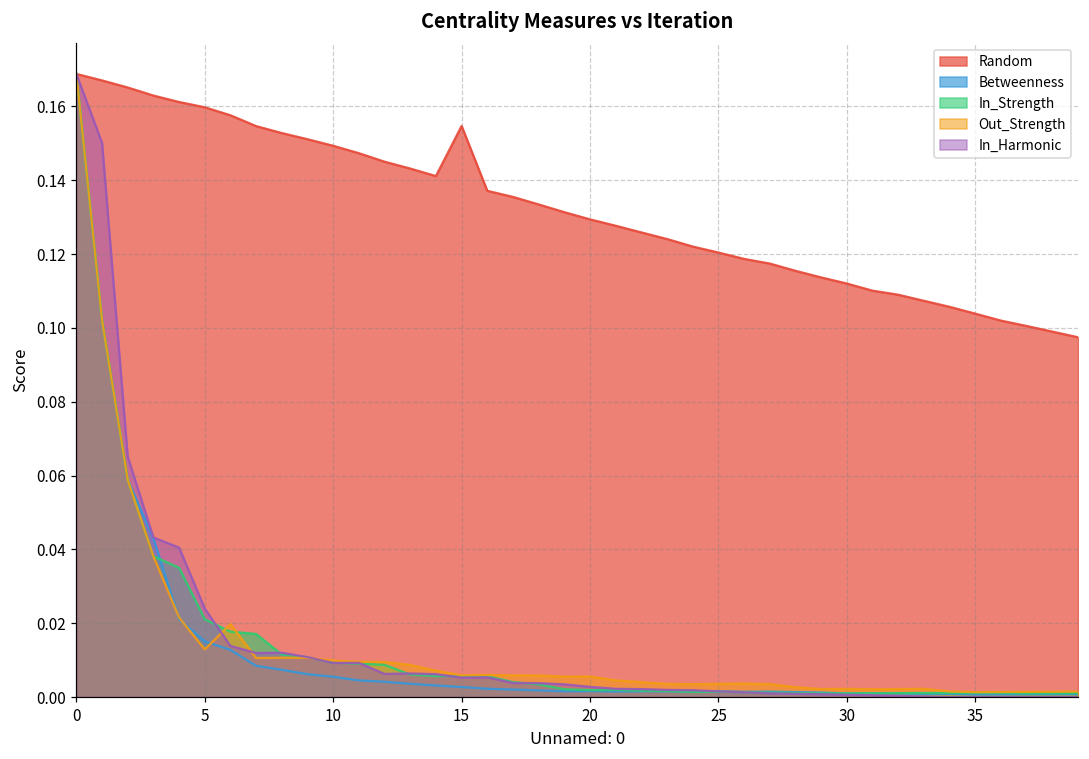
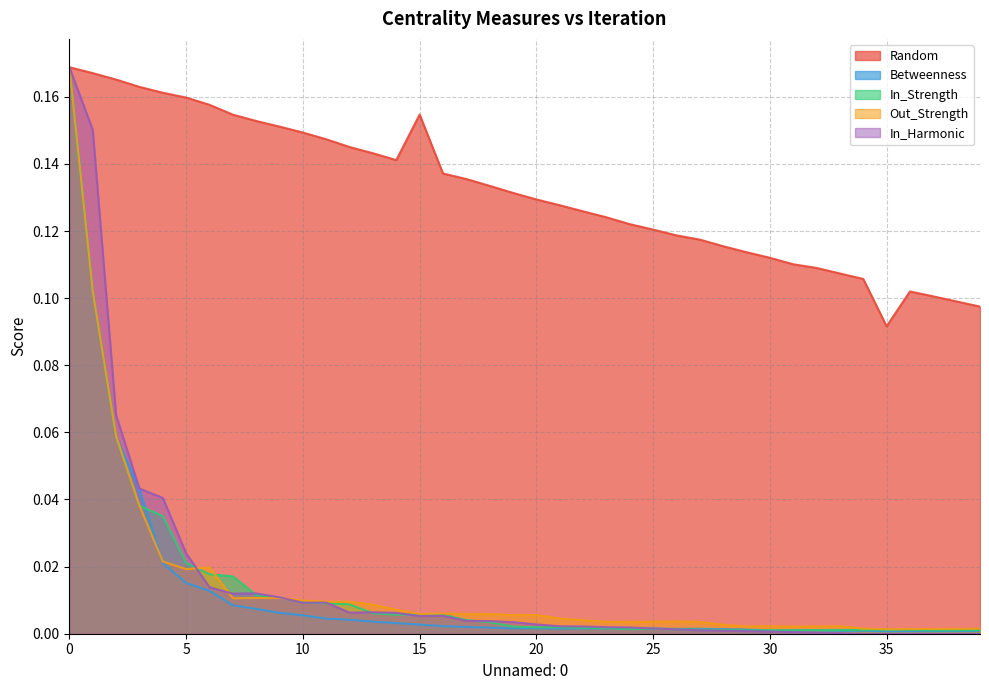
Out_Strength, 5: 0.013 -> 0.019
Random, 35: 0.104 -> 0.092
